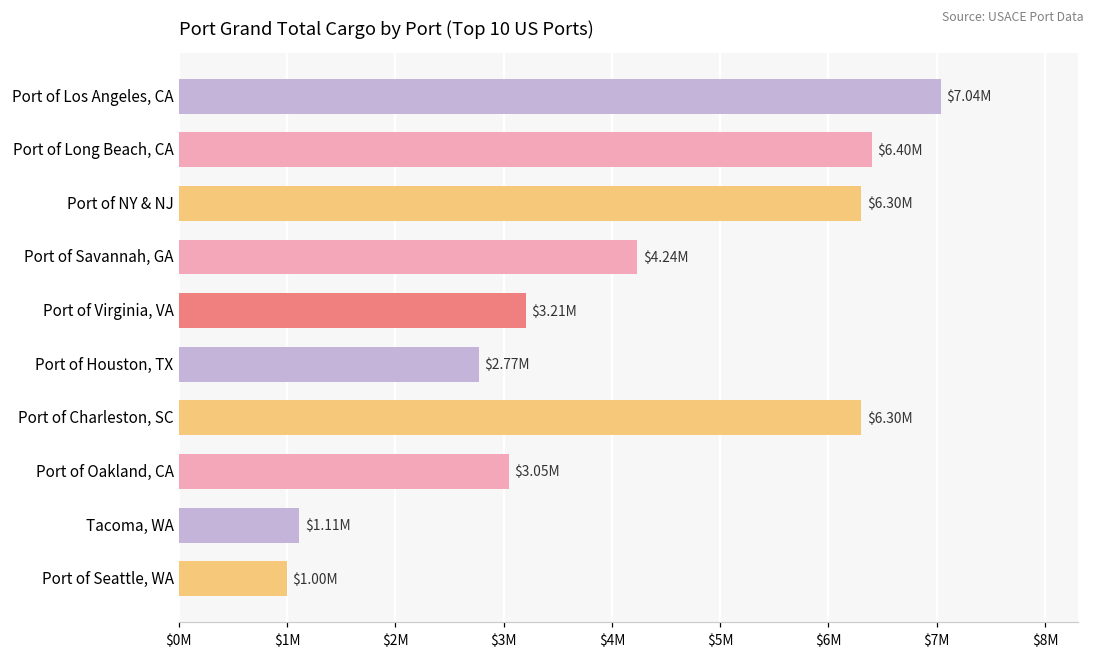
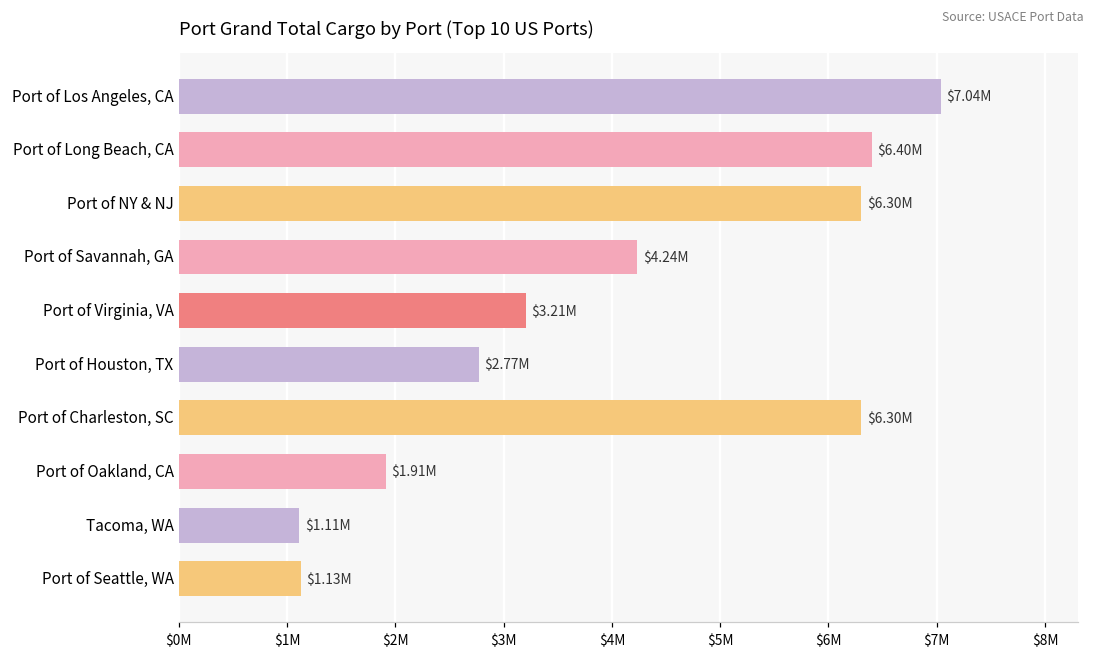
Port of Oakland, CA: $3.05M -> $1.91M
Port of Seattle, WA: $1.00M -> $1.13M
